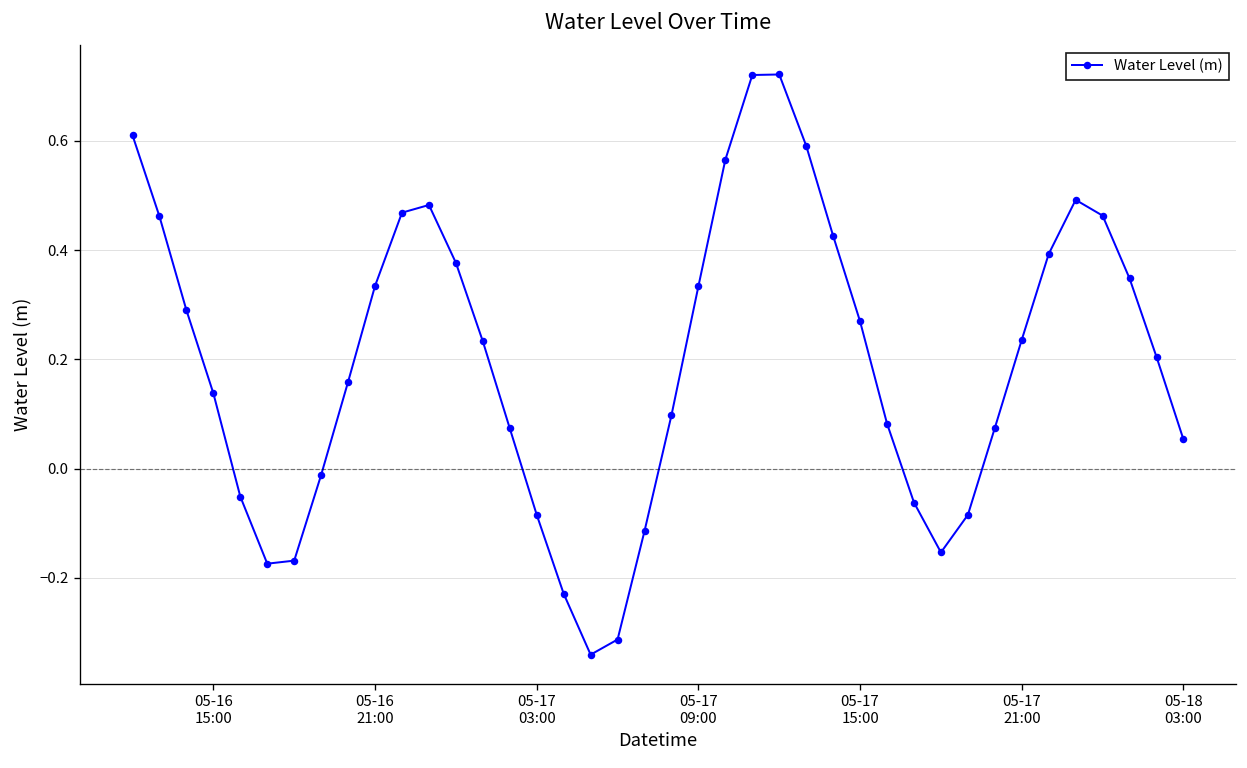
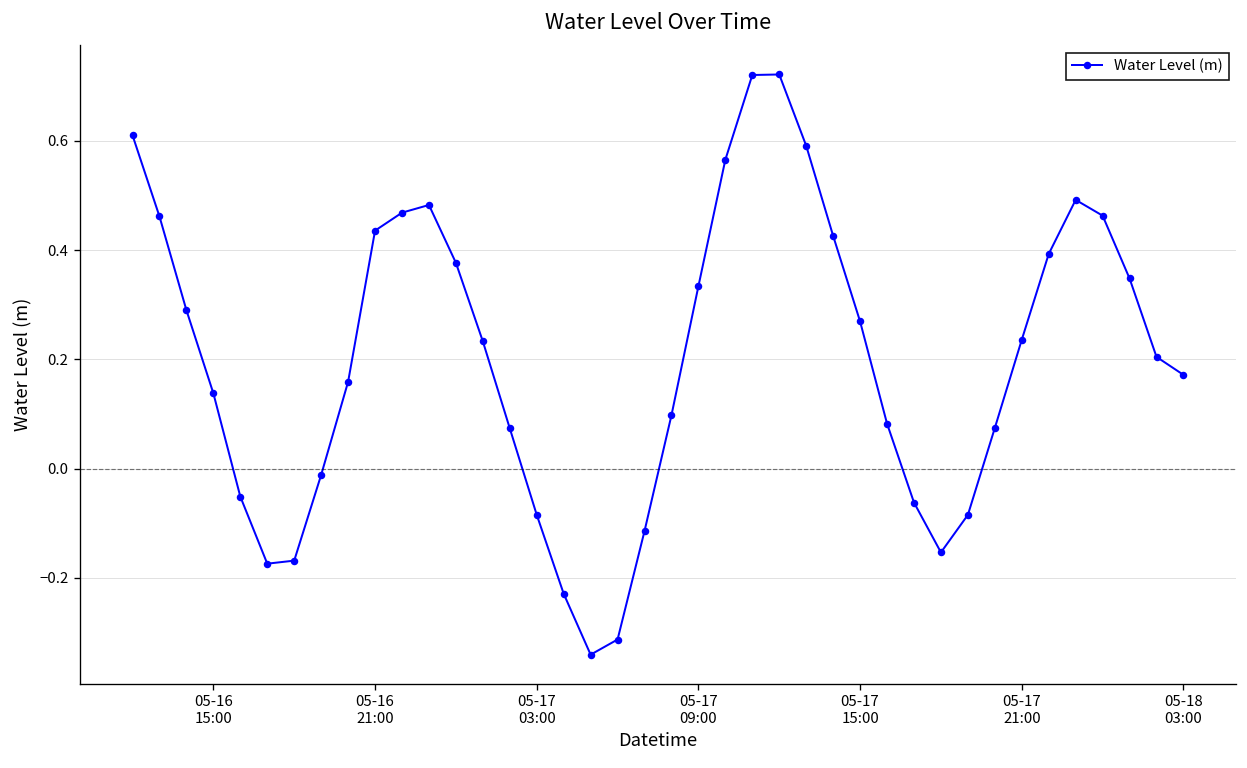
05-16 21:00: 0.33 -> 0.44
05-18 03:00: 0.05 -> 0.17
